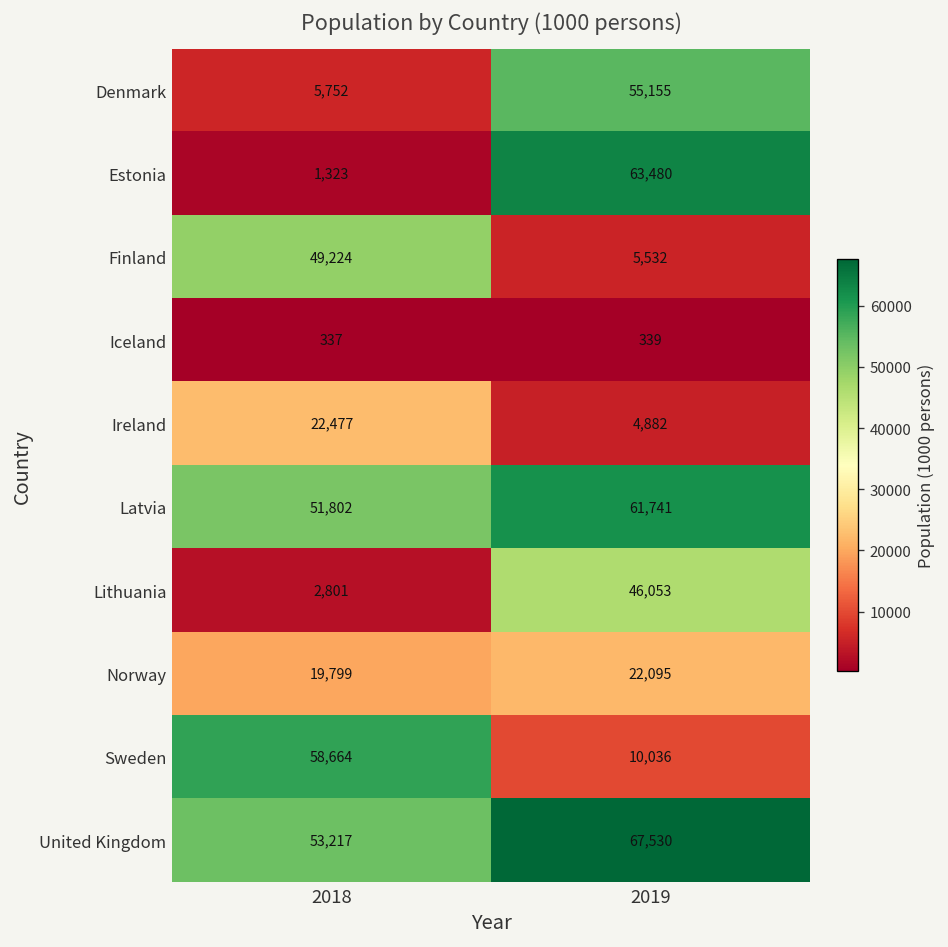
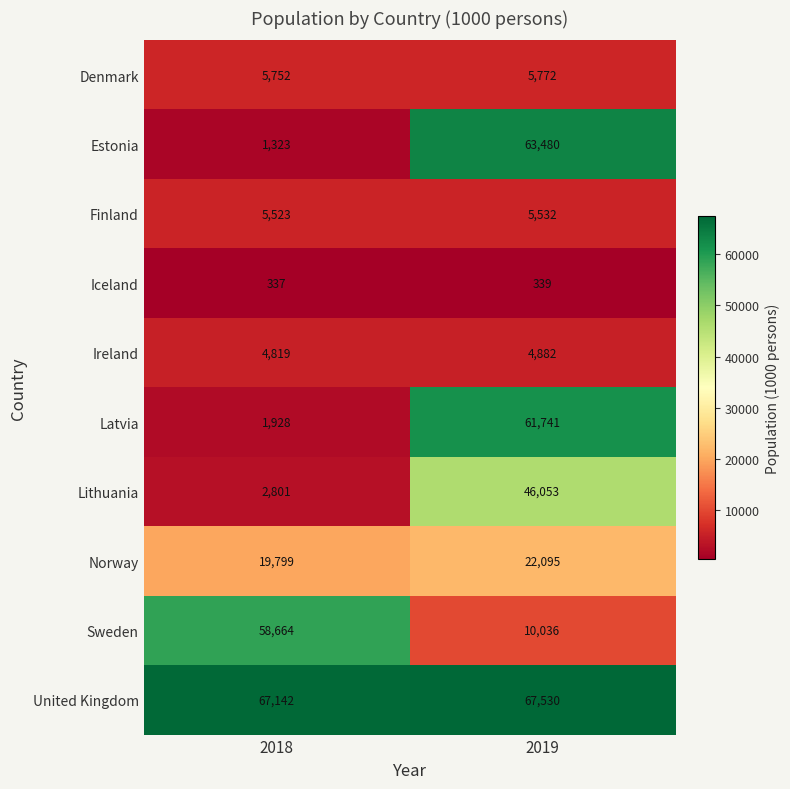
Denmark, 2019: 55,155 -> 5,772
Finland, 2018: 49,224 -> 5,523
Ireland, 2018: 22,477 -> 4,819
Latvia, 2018: 51,802 -> 1,928
United Kingdom, 2018: 53,217 -> 67,142
